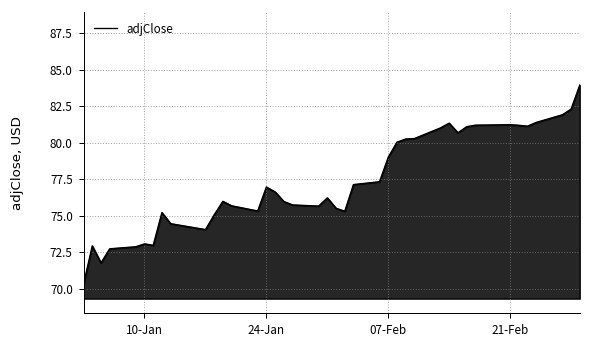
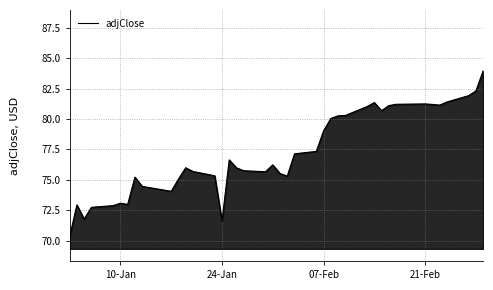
24-Jan: 77.0 -> 71.6
